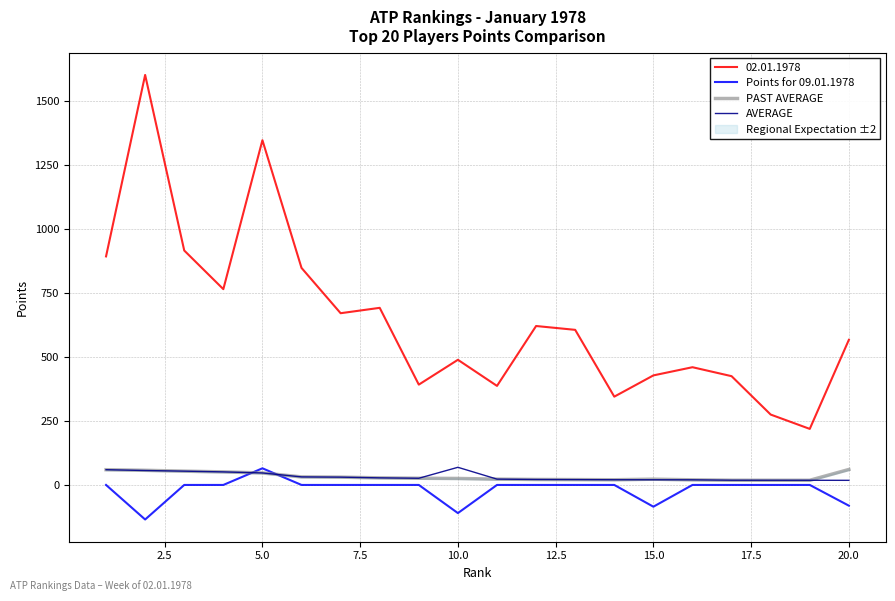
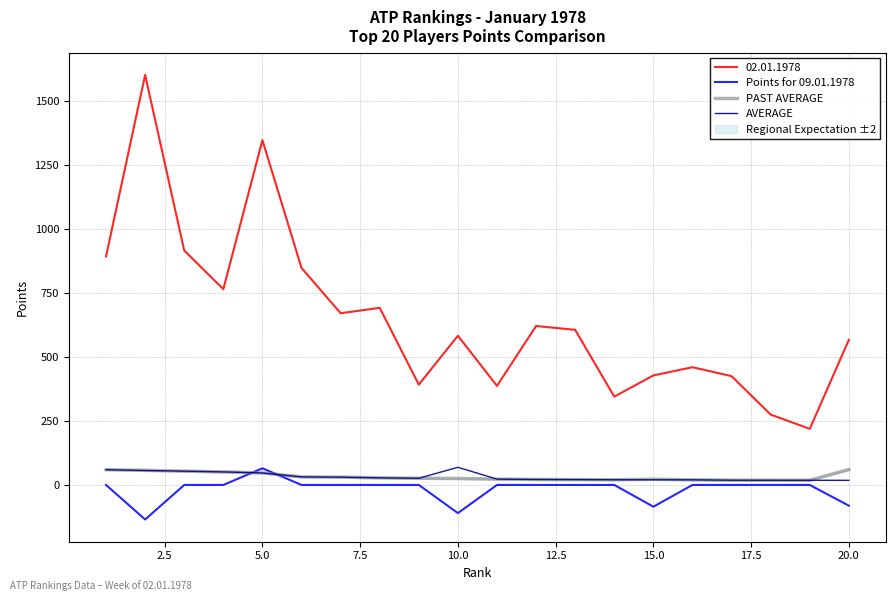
02.01.1978, 10.0: 490 -> 580
